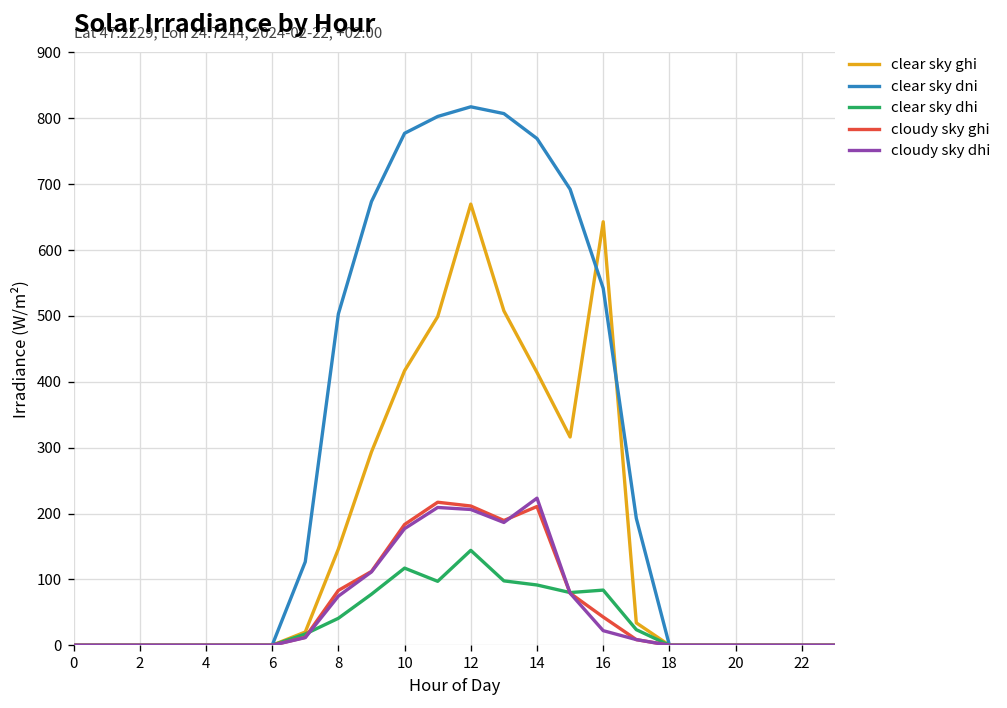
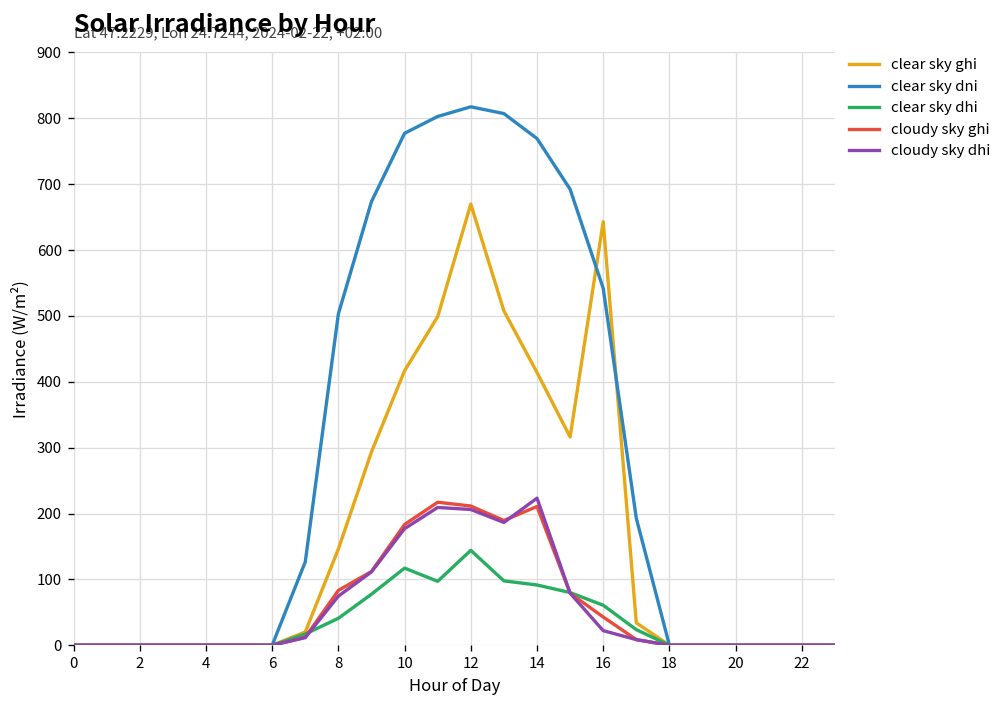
clear sky dhi, 16: 80 -> 60
